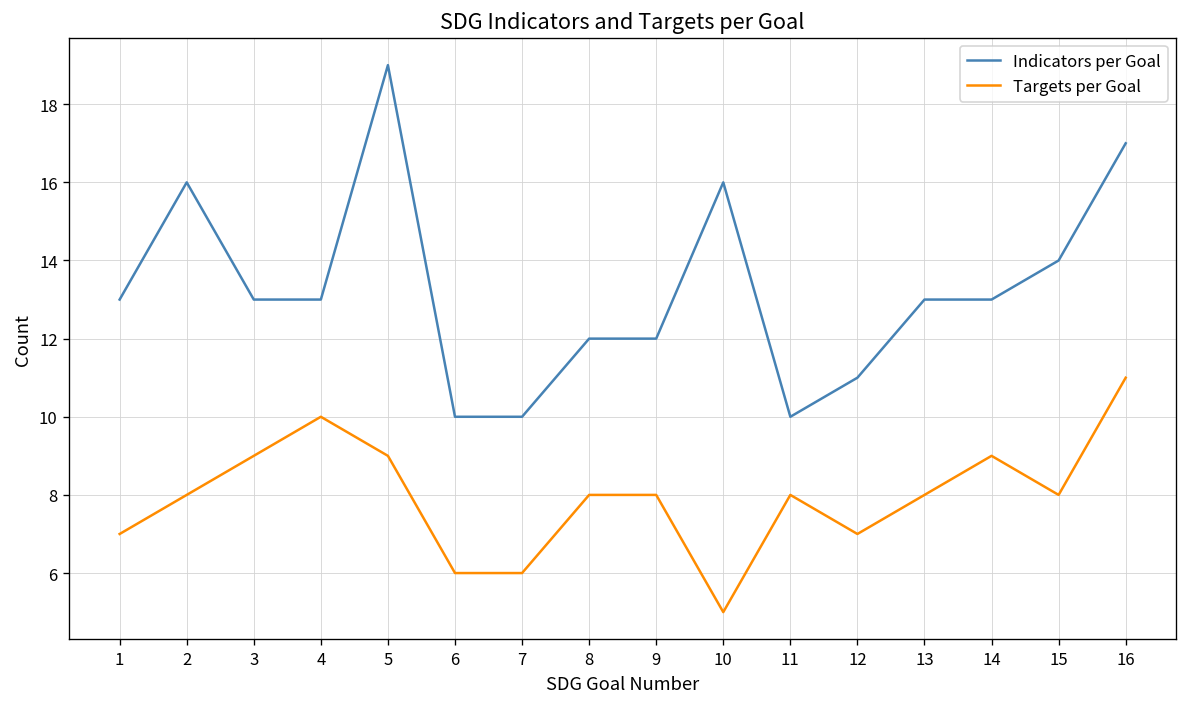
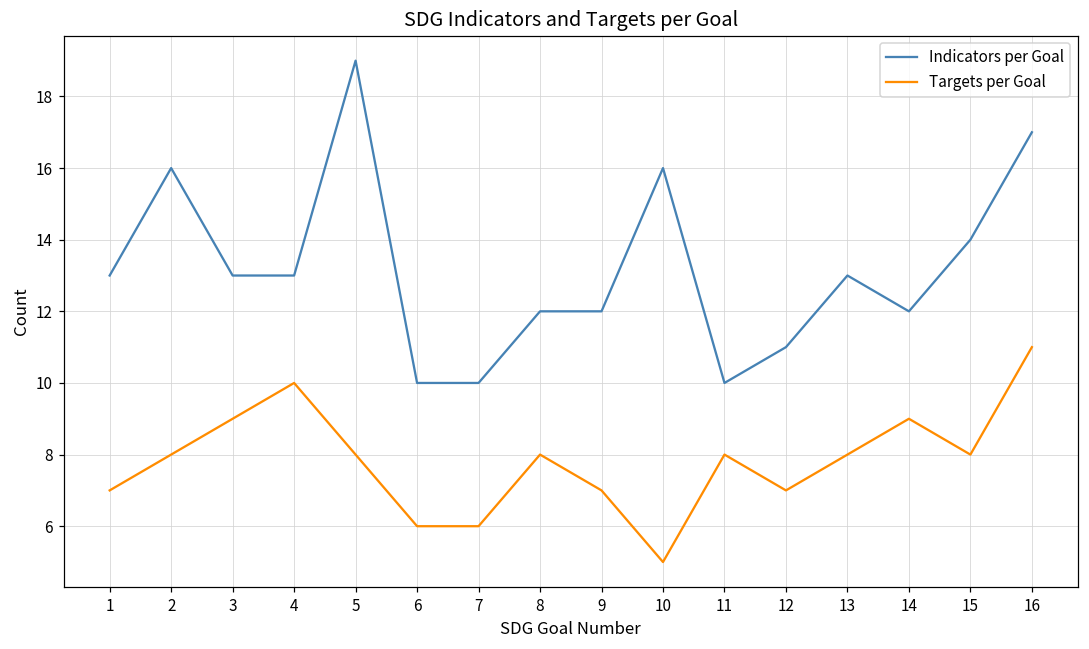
Targets per Goal, 5: 9 -> 8
Targets per Goal, 9: 8 -> 7
Indicators per Goal, 14: 13 -> 12
